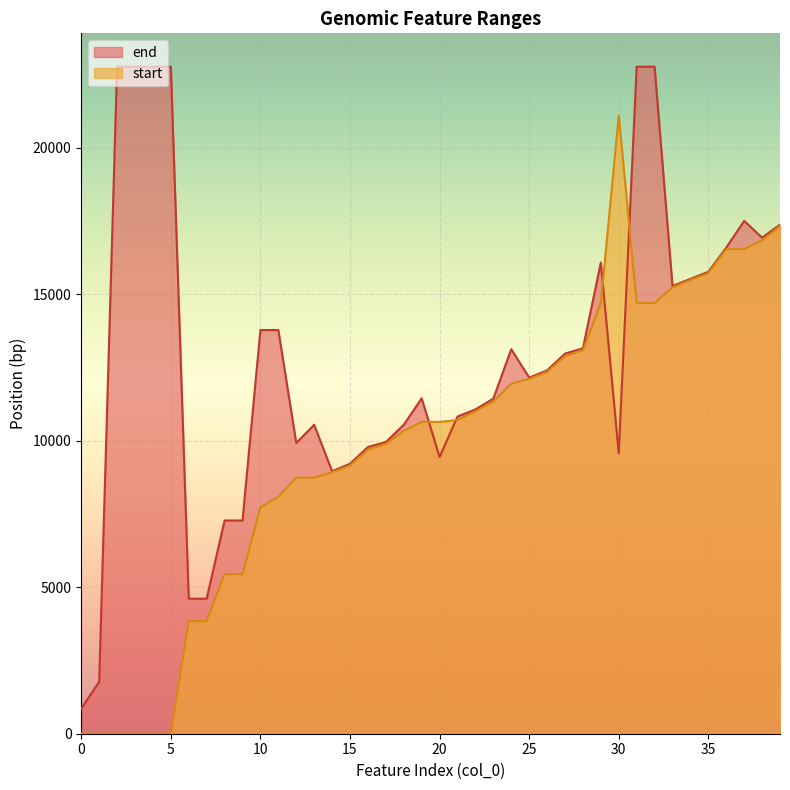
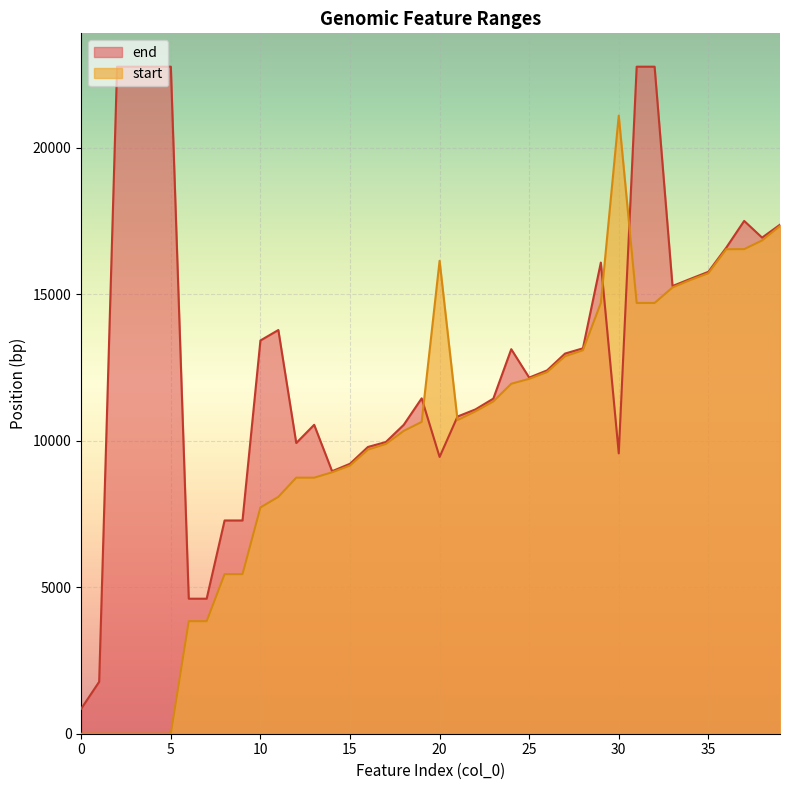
end, 10: 13800 -> 13400
start, 20: 10600 -> 16100
